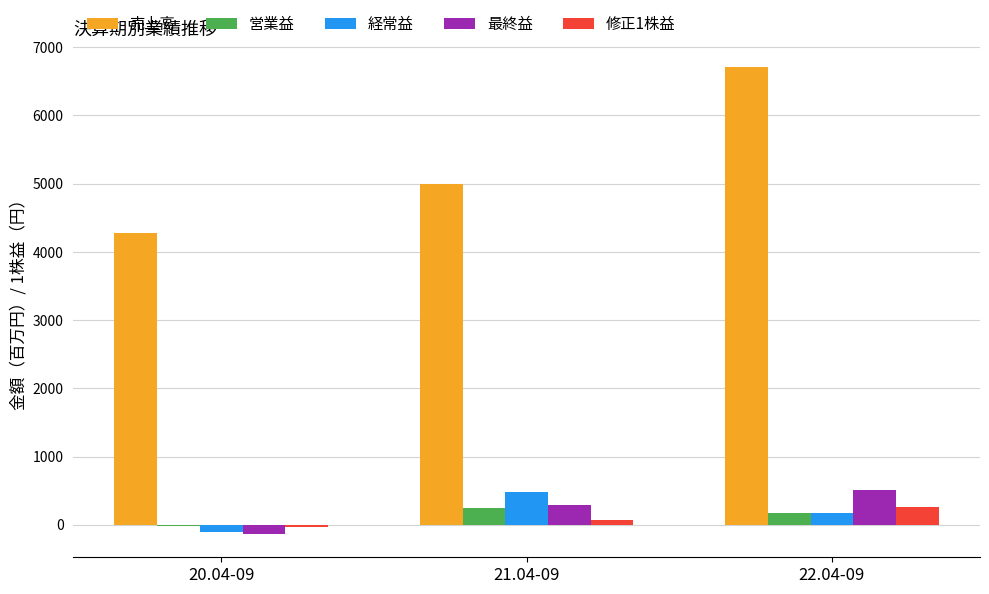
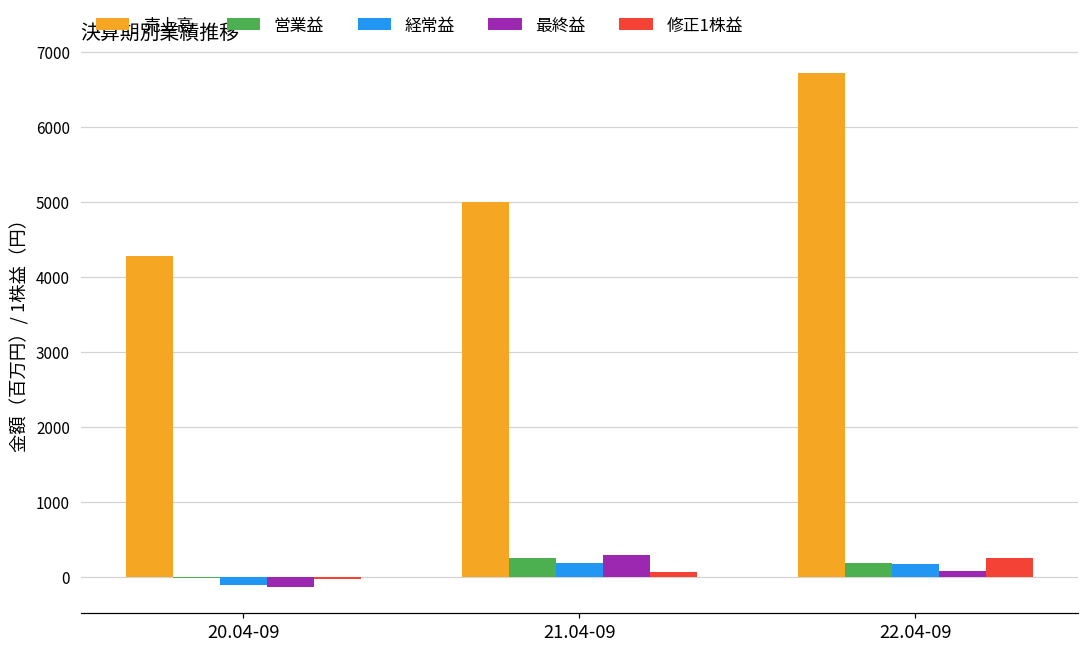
経常益, 21.04-09: 500 -> 200
最終益, 22.04-09: 500 -> 100
